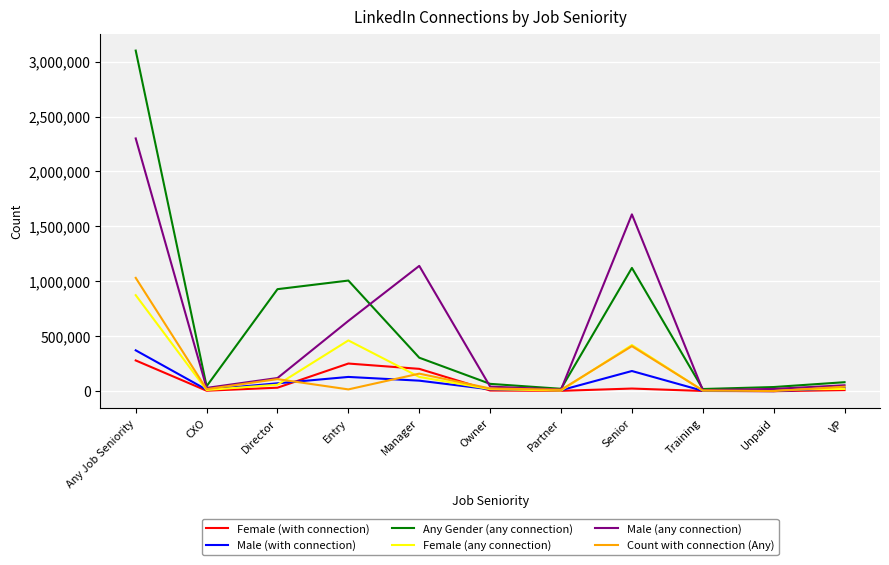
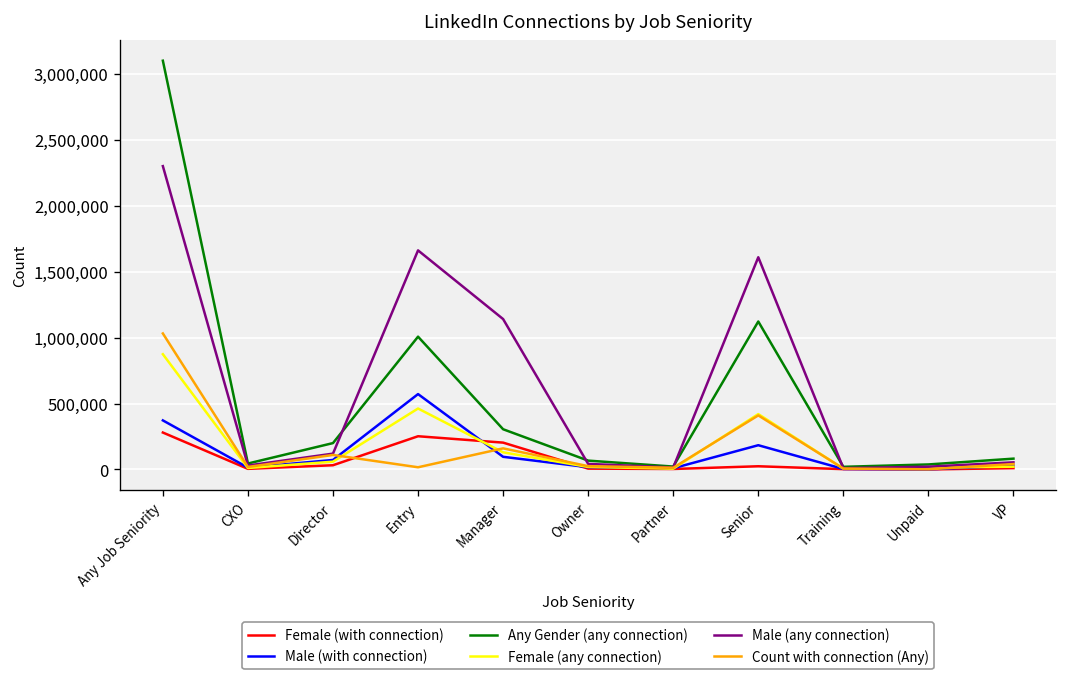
Any Gender (any connection), Director: 930,000 -> 200,000
Male (with connection), Entry: 130,000 -> 570,000
Male (any connection), Entry: 640,000 -> 1,660,000
